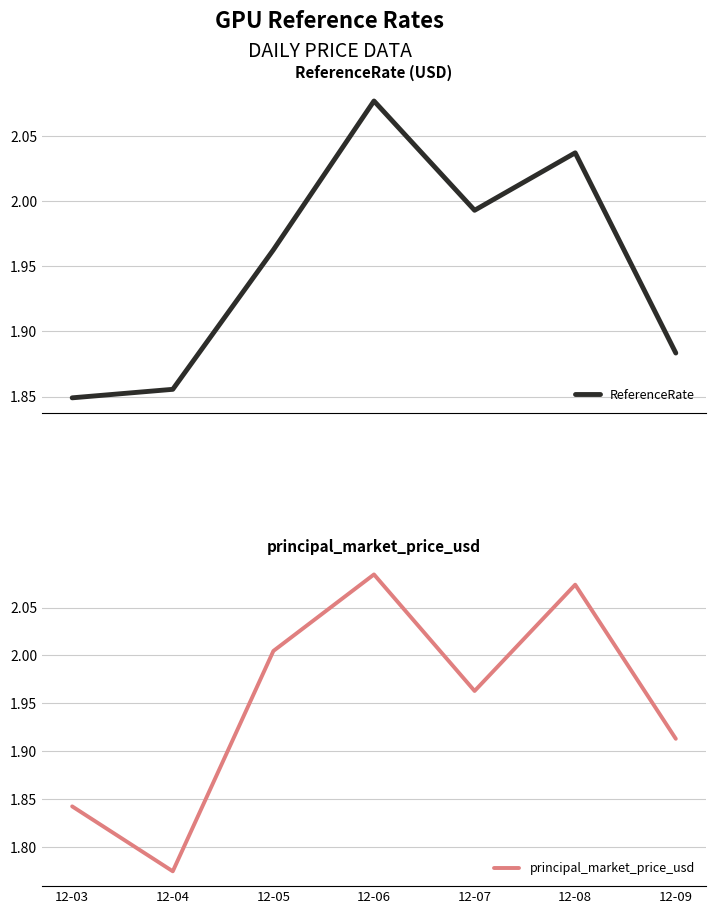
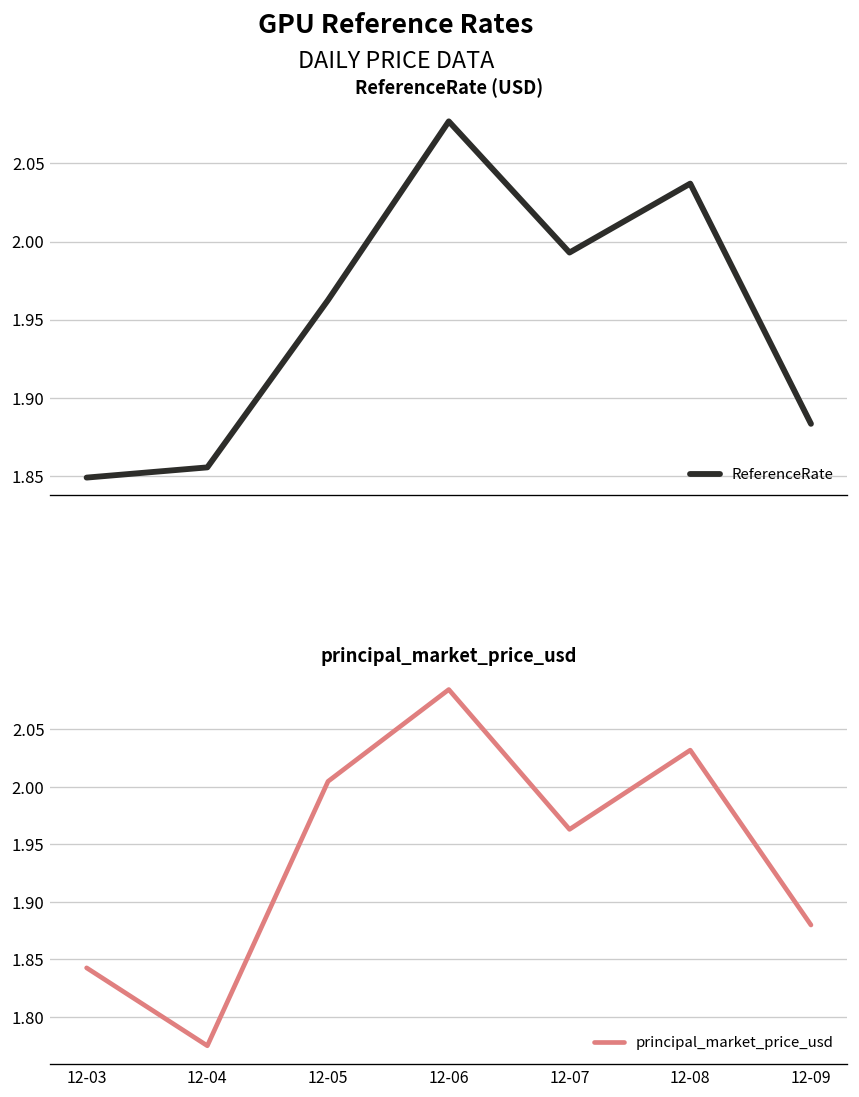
principal_market_price_usd, 12-08: 2.07 -> 2.03
principal_market_price_usd, 12-09: 1.91 -> 1.88
